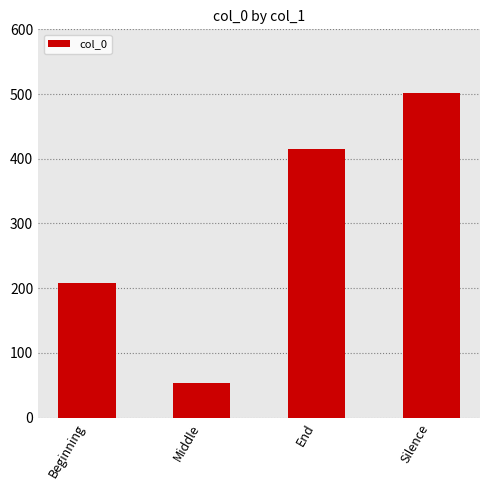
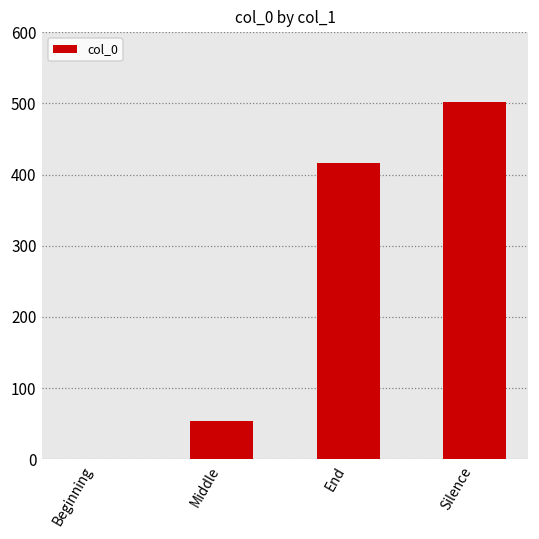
Beginning: 210 -> 0
